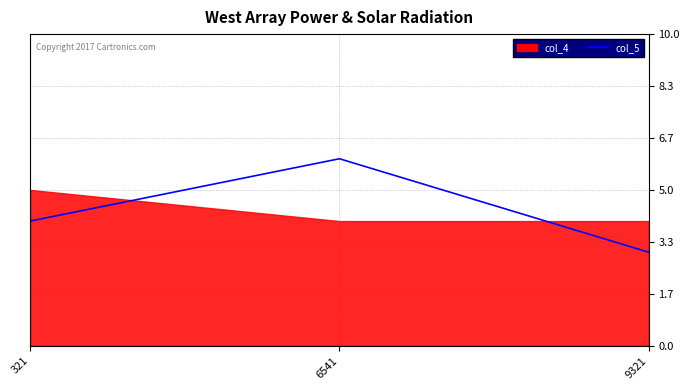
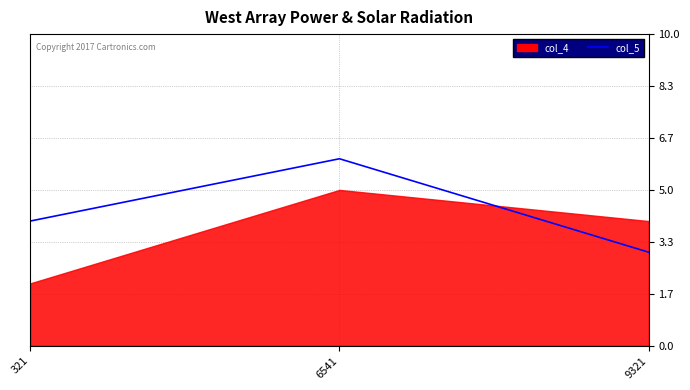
col_4, 321: 5 -> 2
col_4, 6541: 4 -> 5
